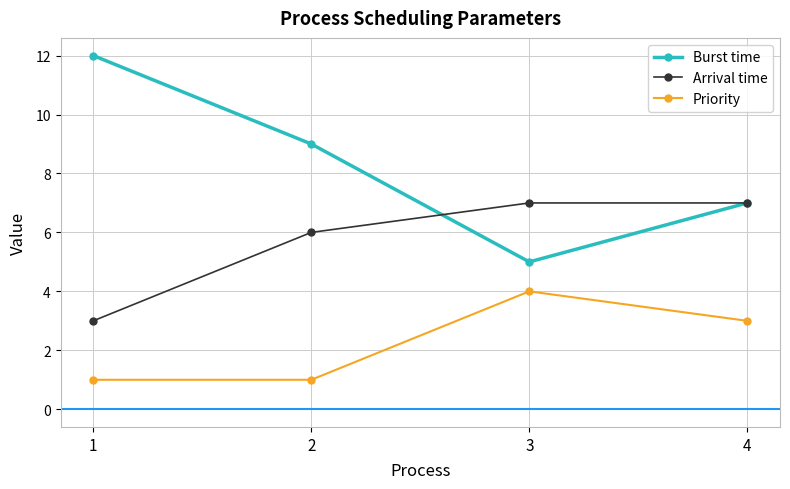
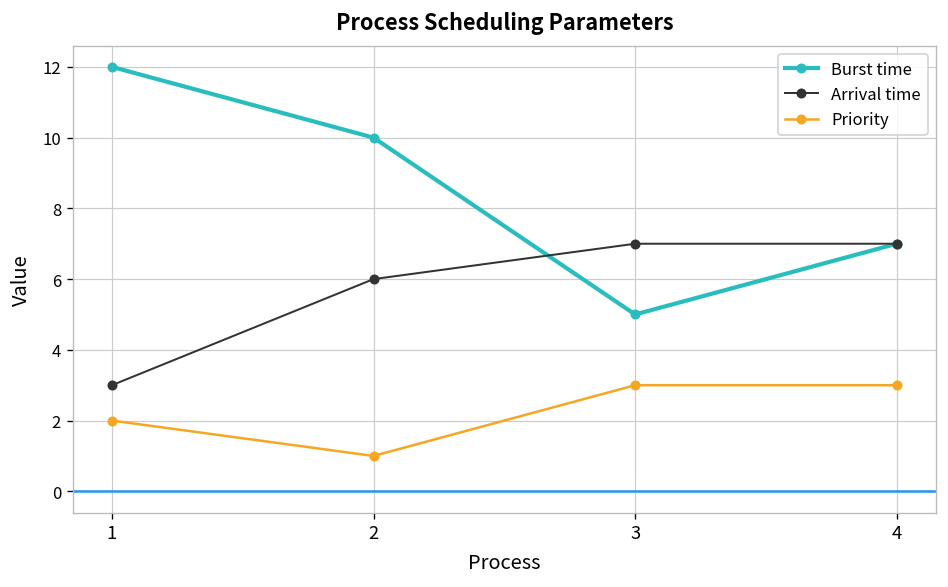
Priority, 1: 1 -> 2
Burst time, 2: 9 -> 10
Priority, 3: 4 -> 3
